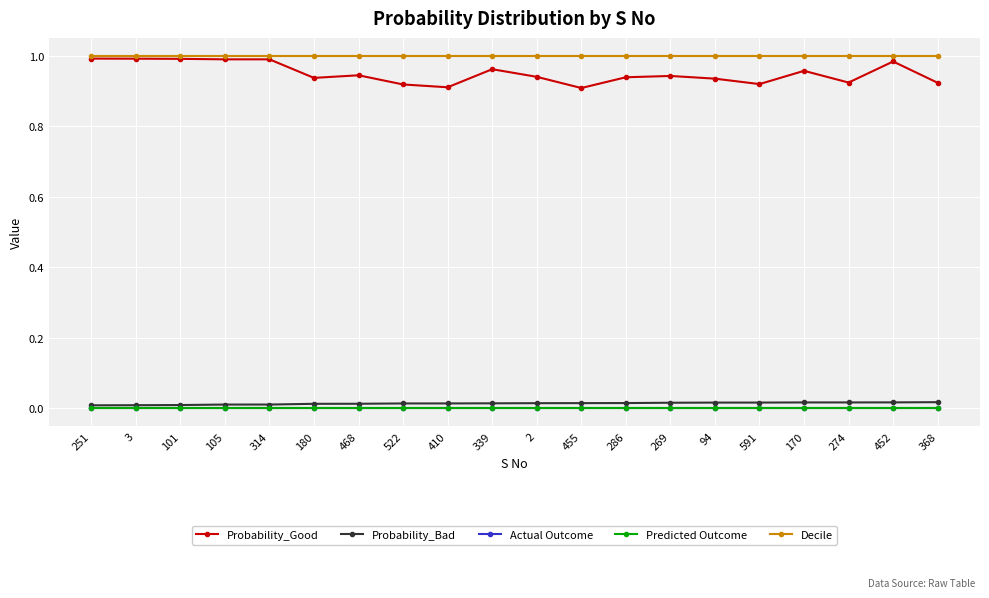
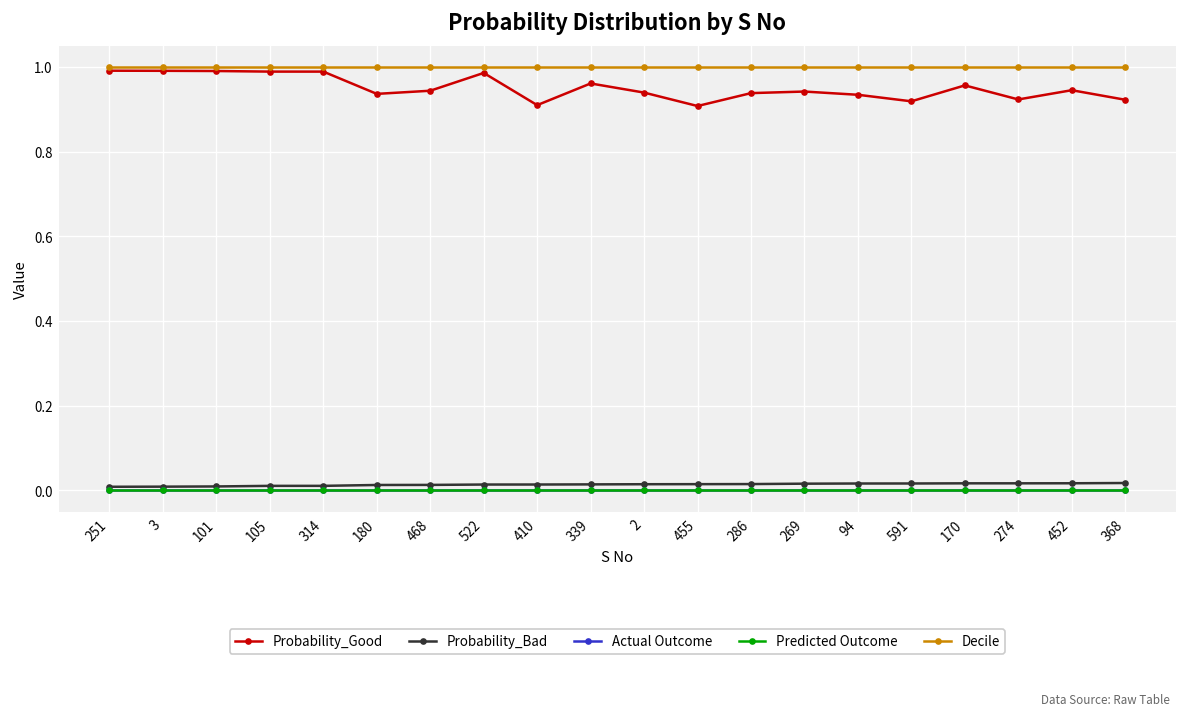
Probability_Good, 522: 0.92 -> 0.99
Probability_Good, 452: 0.98 -> 0.95
